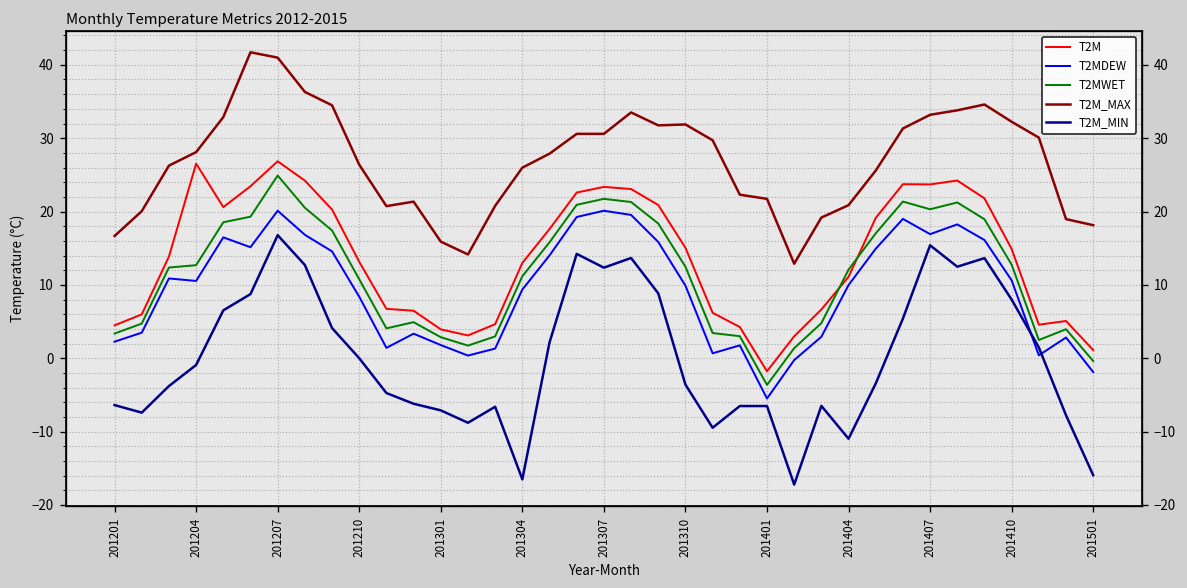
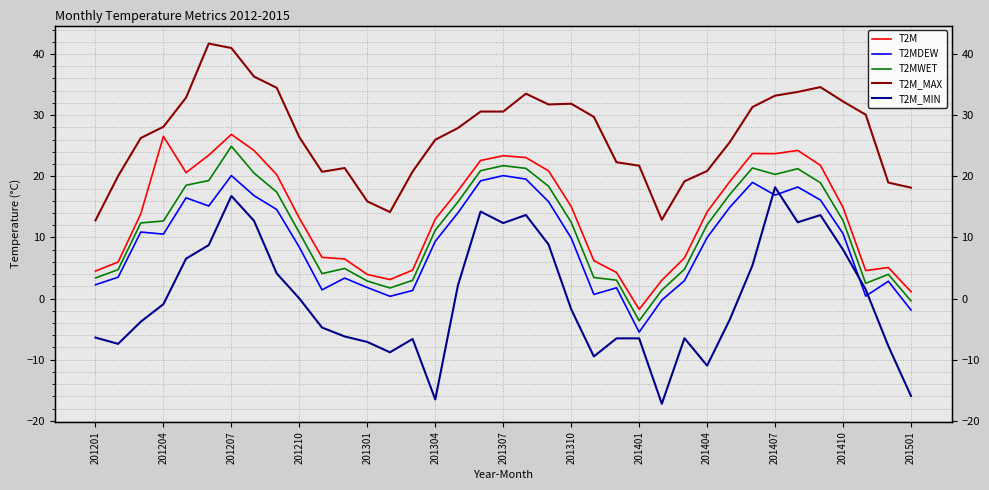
T2M_MAX, 201201: 17 -> 13
T2M_MIN, 201310: -4 -> -2
T2M, 201404: 11 -> 14
T2M_MIN, 201407: 15 -> 18
